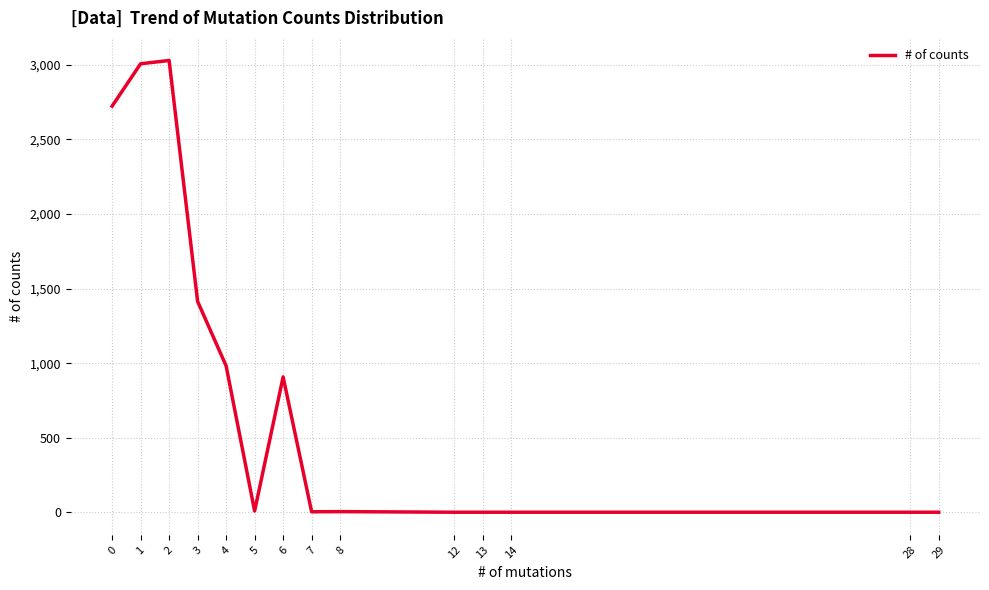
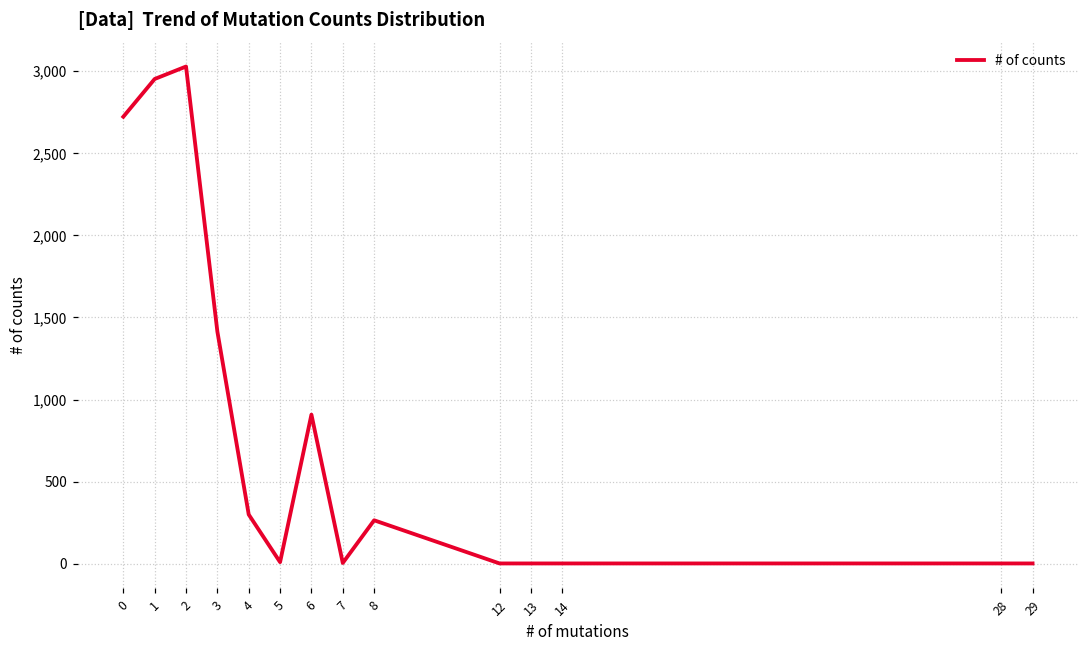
1: 3,010 -> 2,950
4: 980 -> 300
8: 10 -> 260
